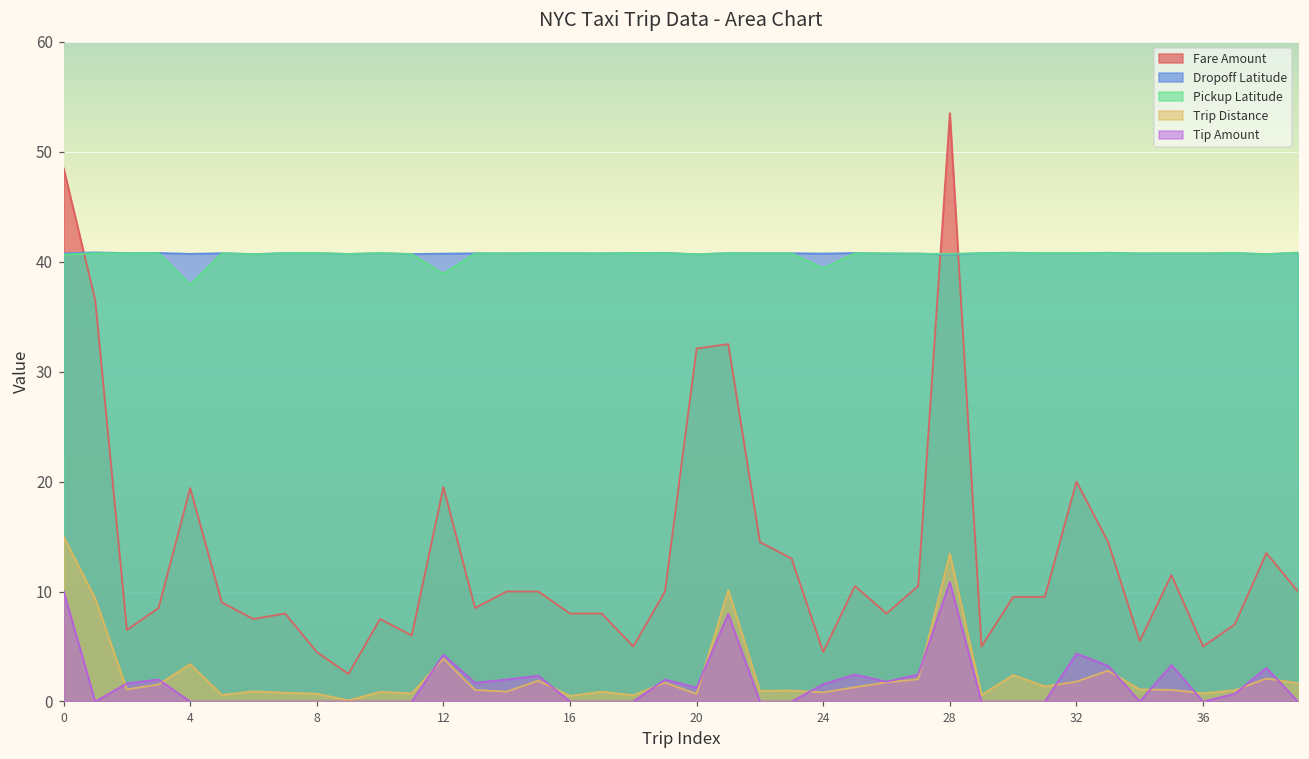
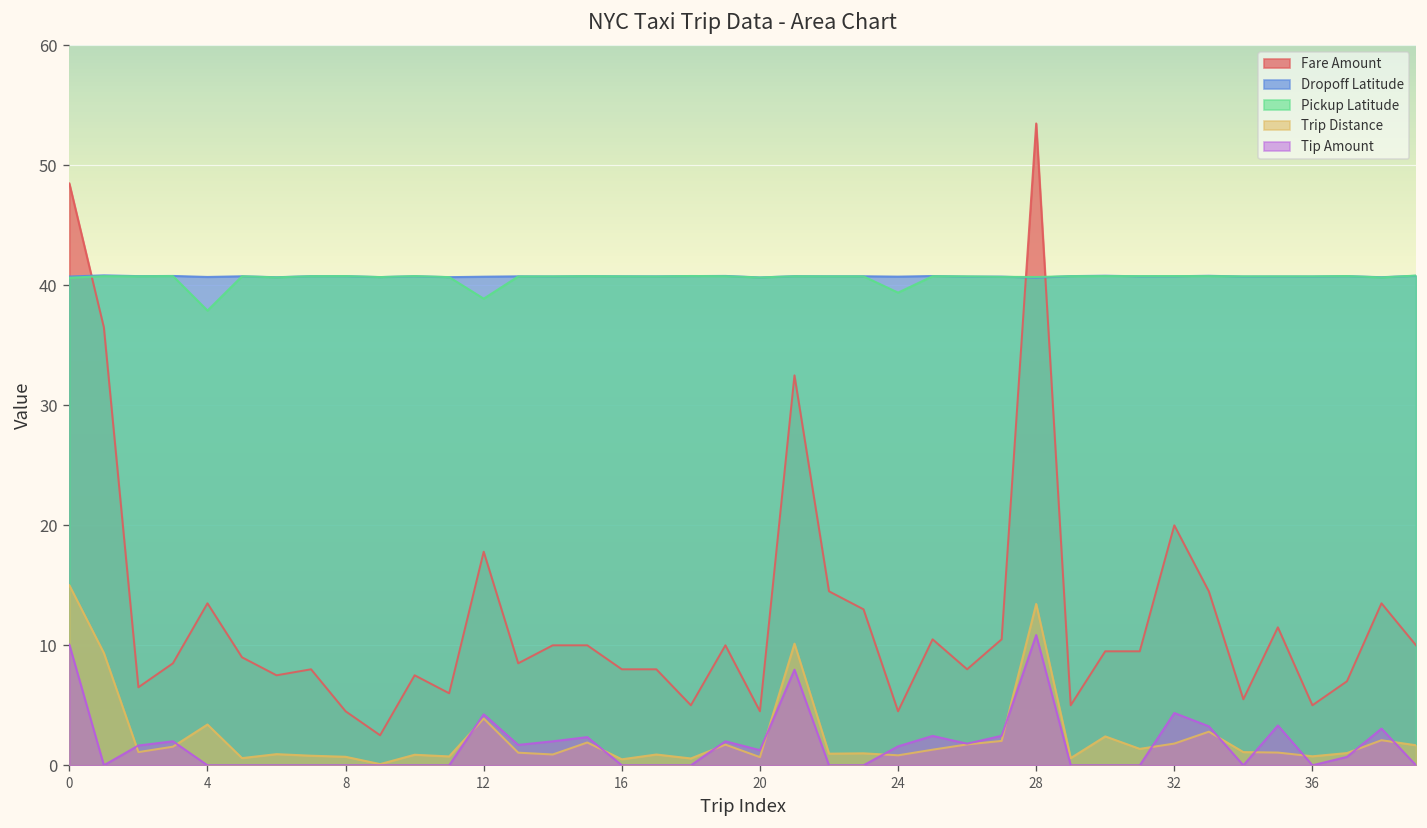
Fare Amount, 4: 19 -> 14
Fare Amount, 12: 20 -> 18
Fare Amount, 20: 32 -> 5
